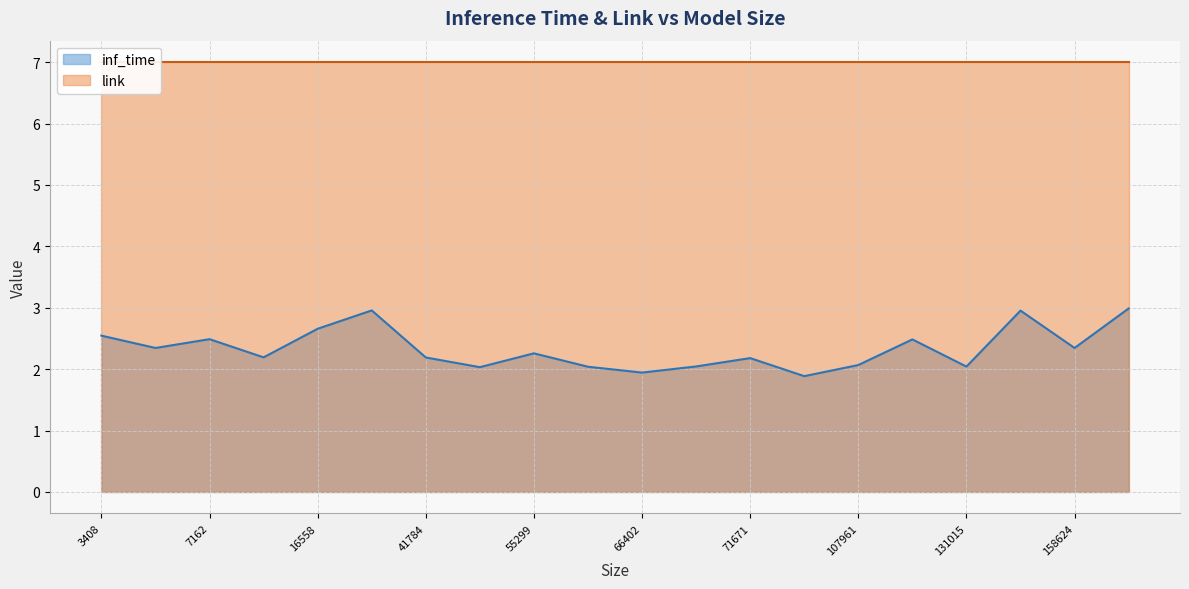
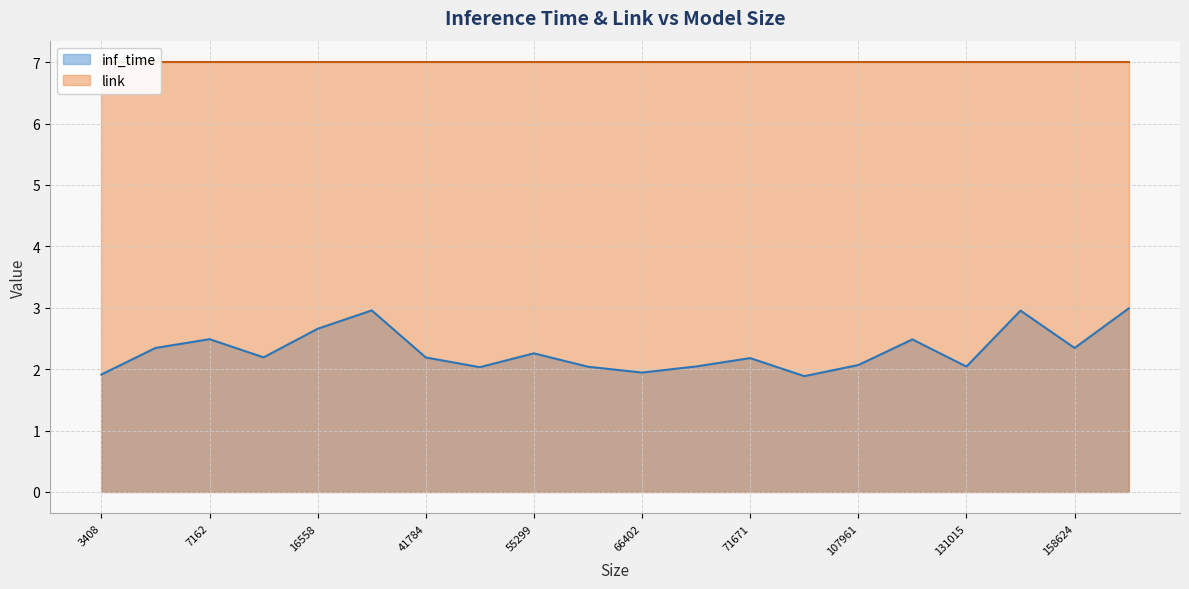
inf_time, 3408: 2.5 -> 1.9
